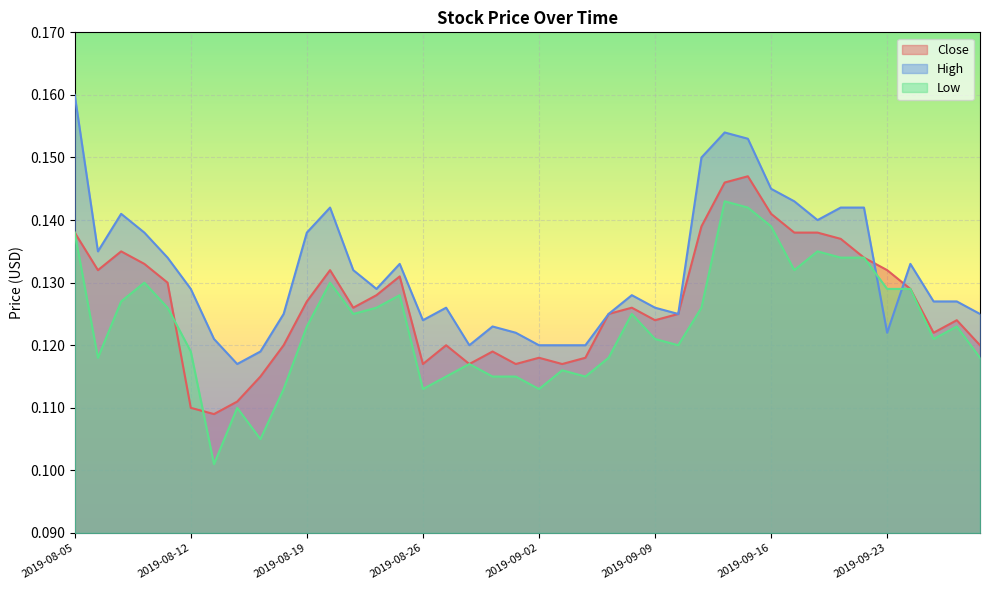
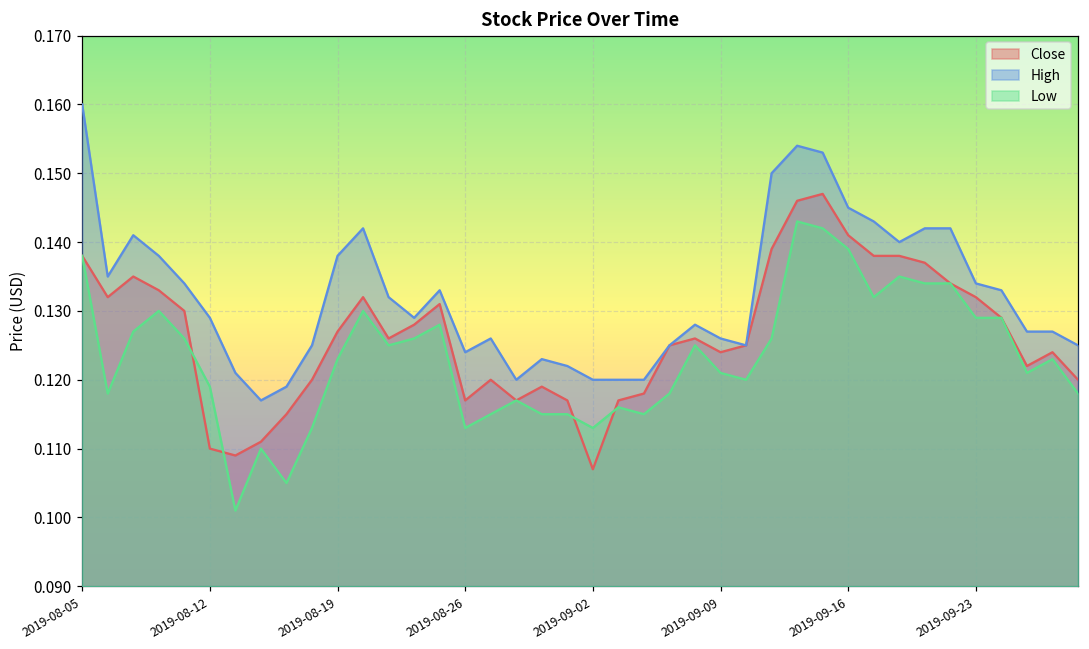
Close, 2019-09-02: 0.118 -> 0.107
High, 2019-09-23: 0.122 -> 0.134
